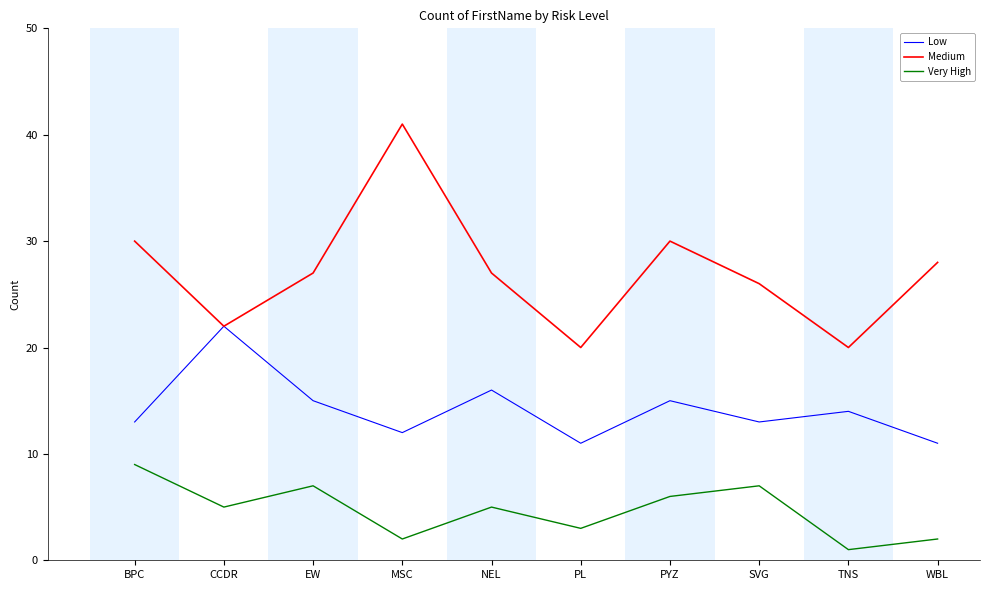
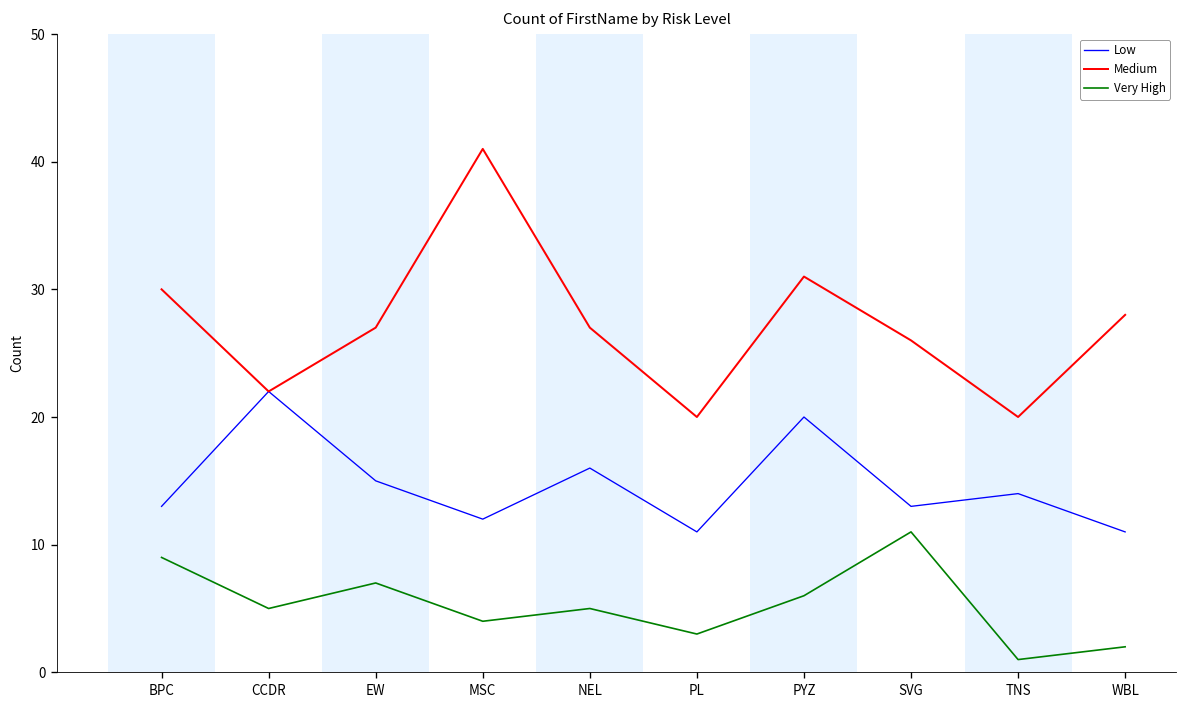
Very High, MSC: 2 -> 4
Low, PYZ: 15 -> 20
Medium, PYZ: 30 -> 31
Very High, SVG: 7 -> 11
